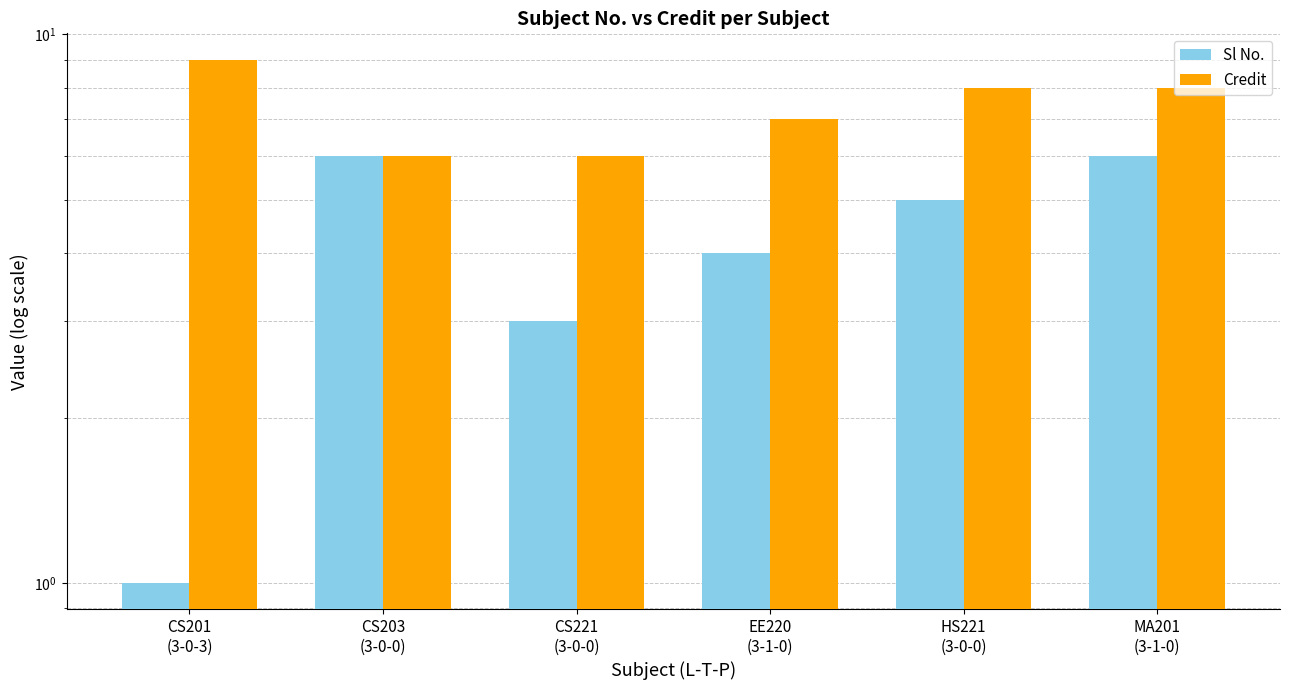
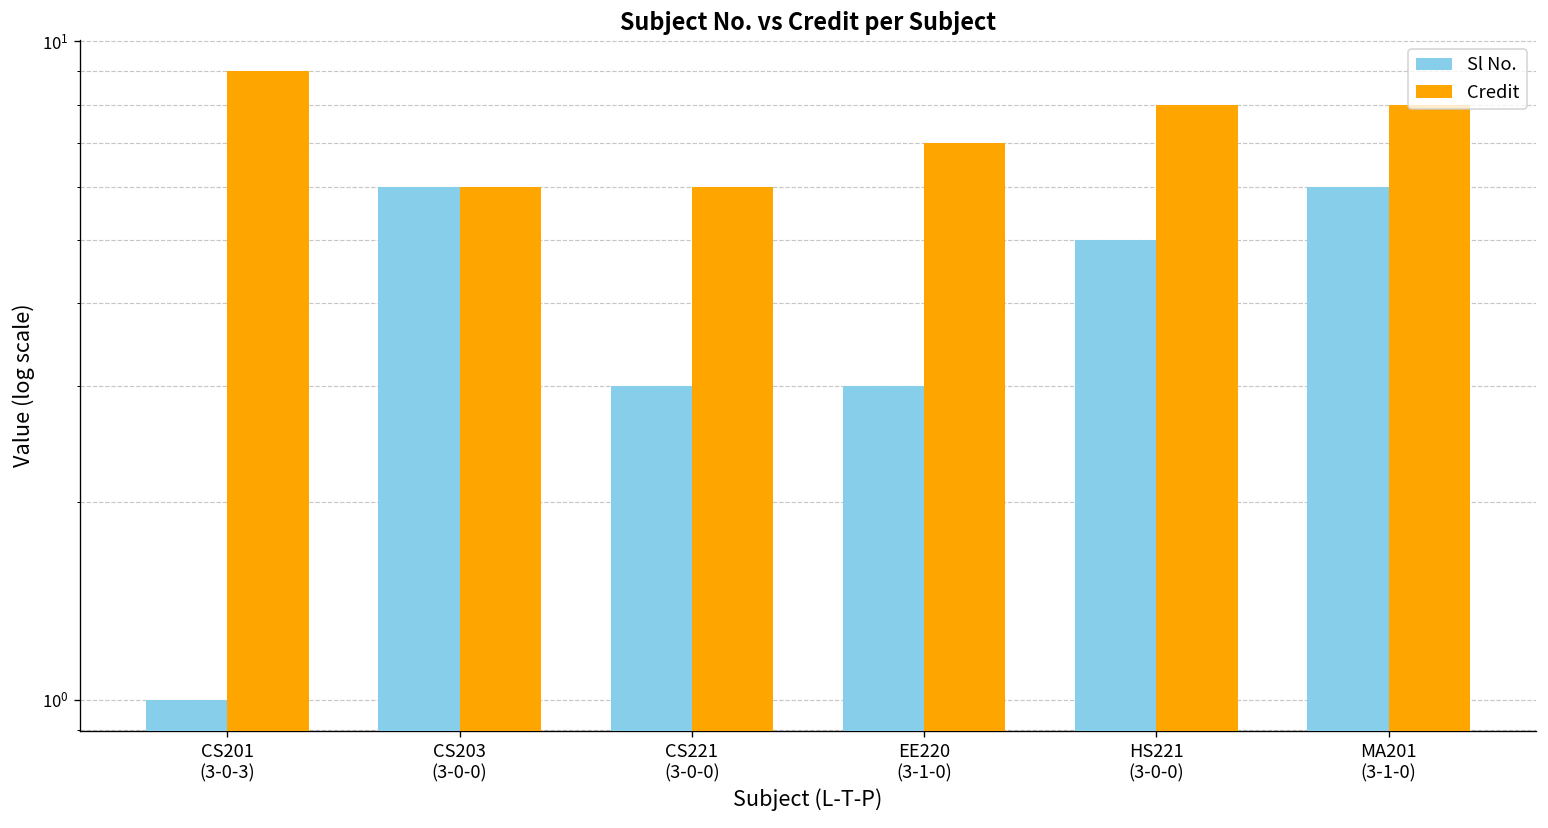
Sl No., EE220 (3-1-0): 4 -> 3
